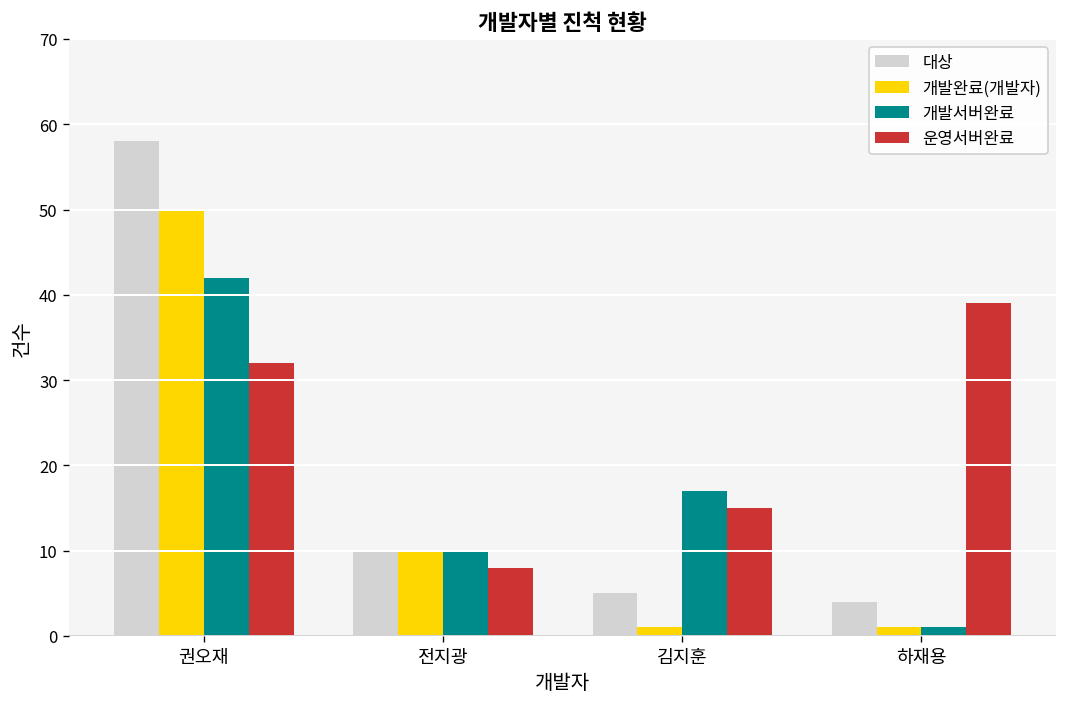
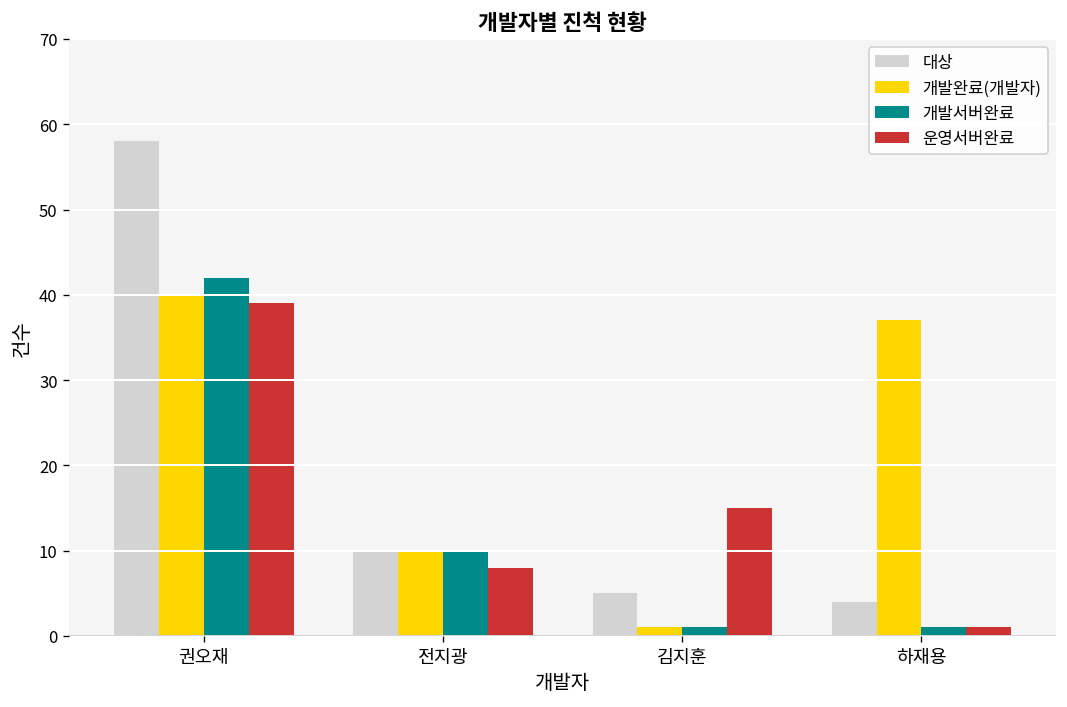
개발완료(개발자), 권오재: 50 -> 40
운영서버완료, 권오재: 32 -> 39
개발서버완료, 김지훈: 17 -> 1
개발완료(개발자), 하재용: 1 -> 37
운영서버완료, 하재용: 39 -> 1
